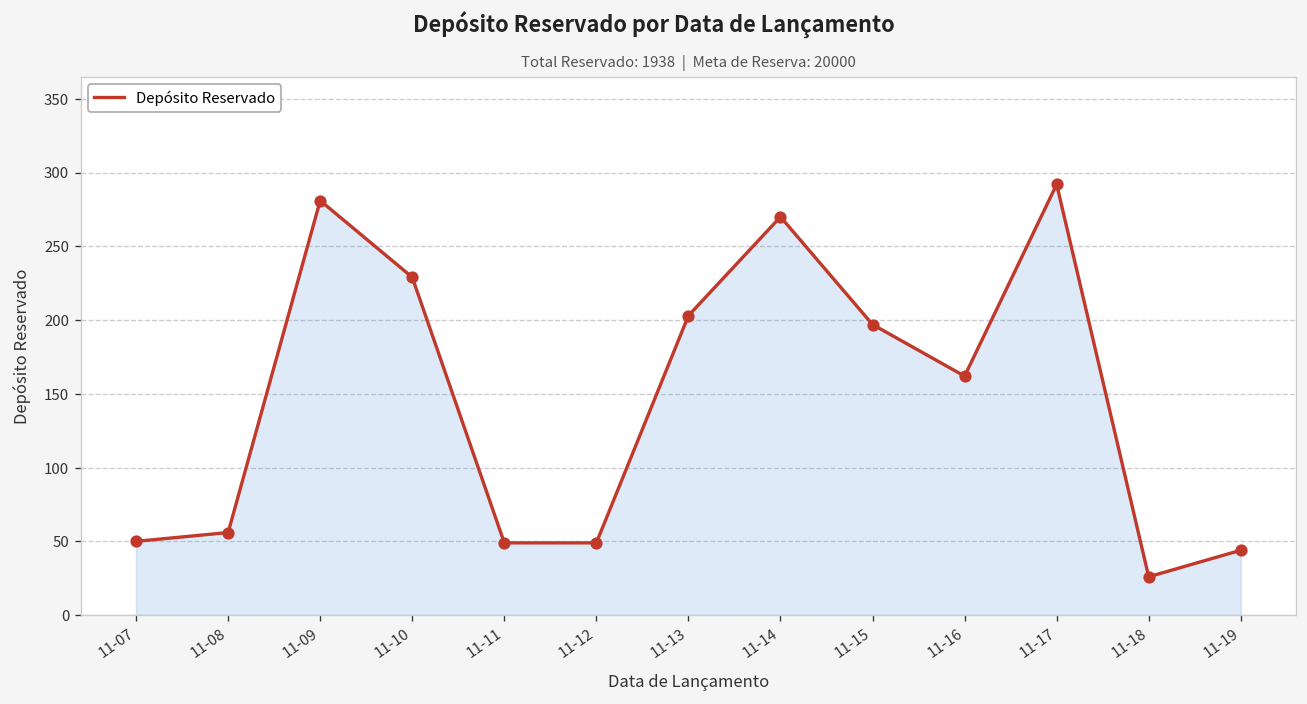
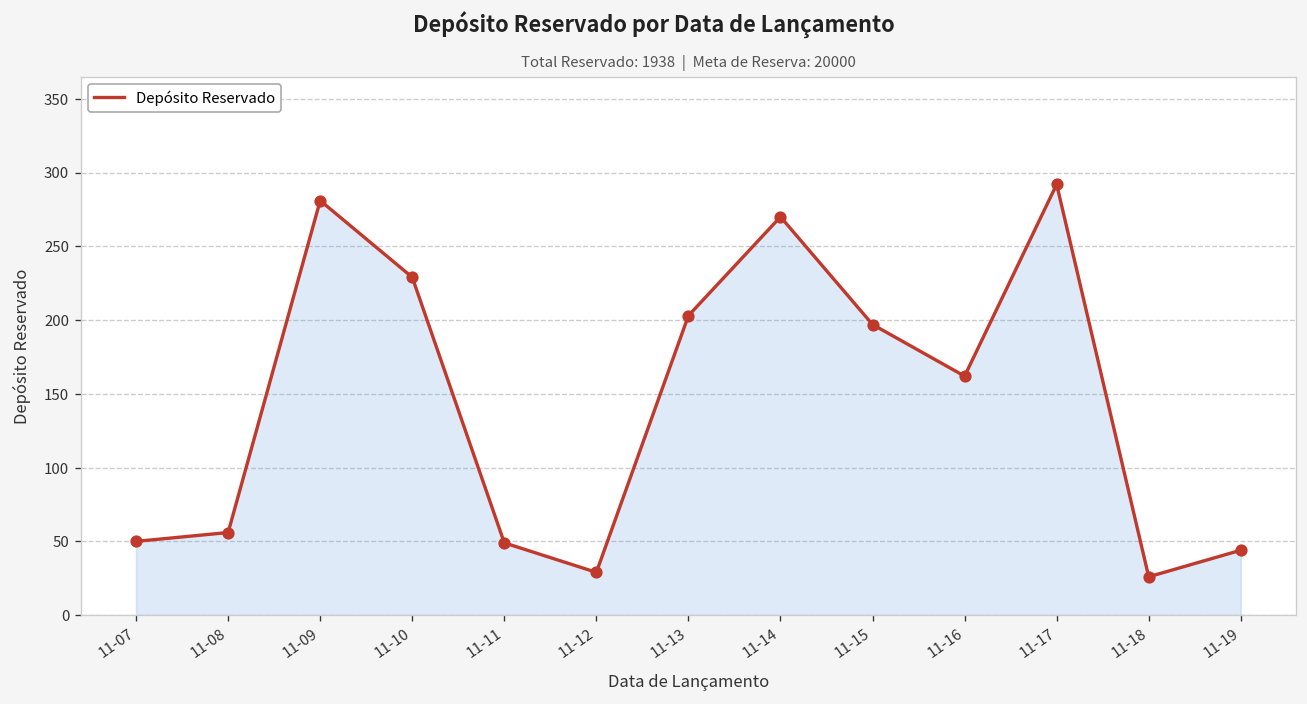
11-12: 49 -> 29
